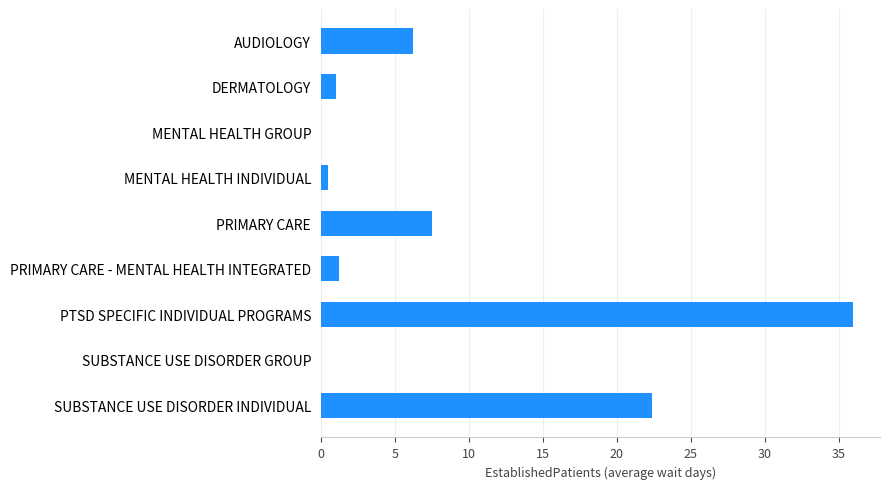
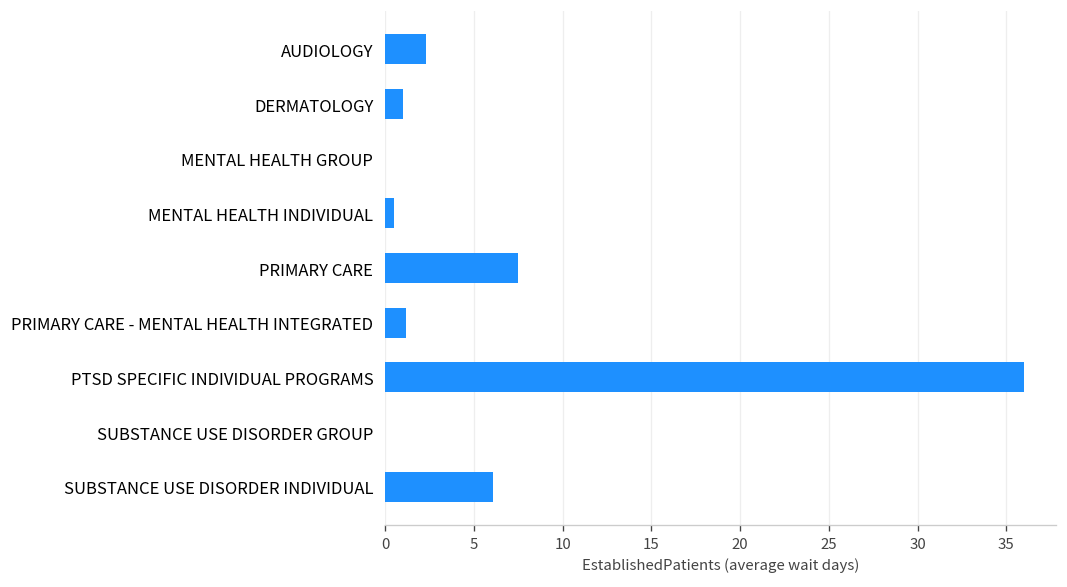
AUDIOLOGY: 6.2 -> 2.3
SUBSTANCE USE DISORDER INDIVIDUAL: 22.4 -> 6.1
